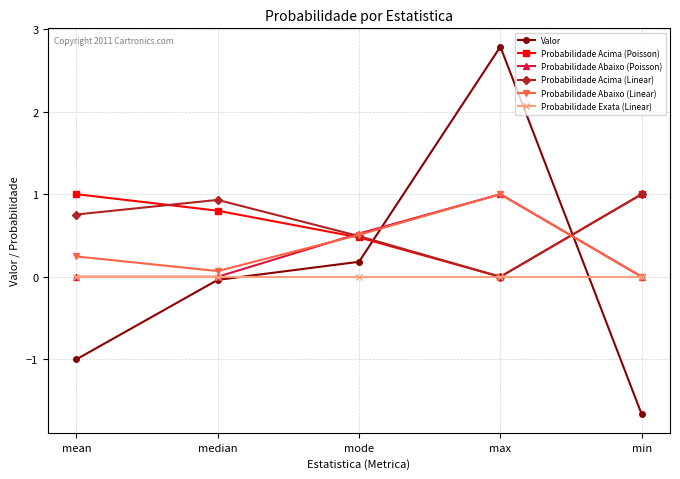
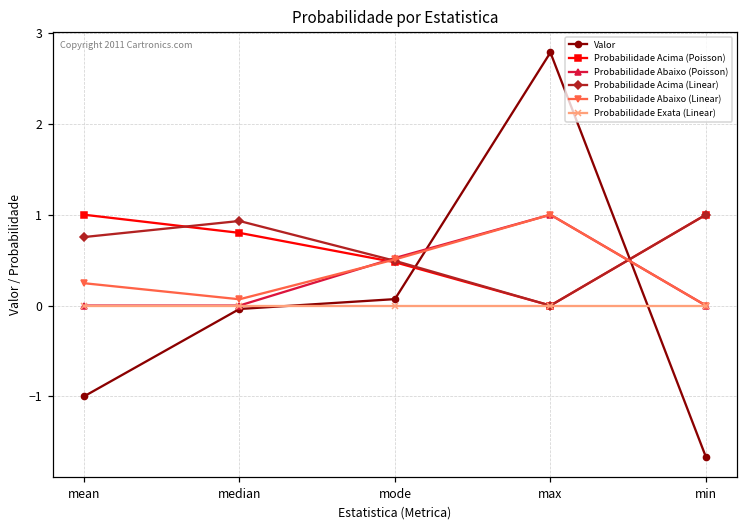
Valor, mode: 0.2 -> 0.1
